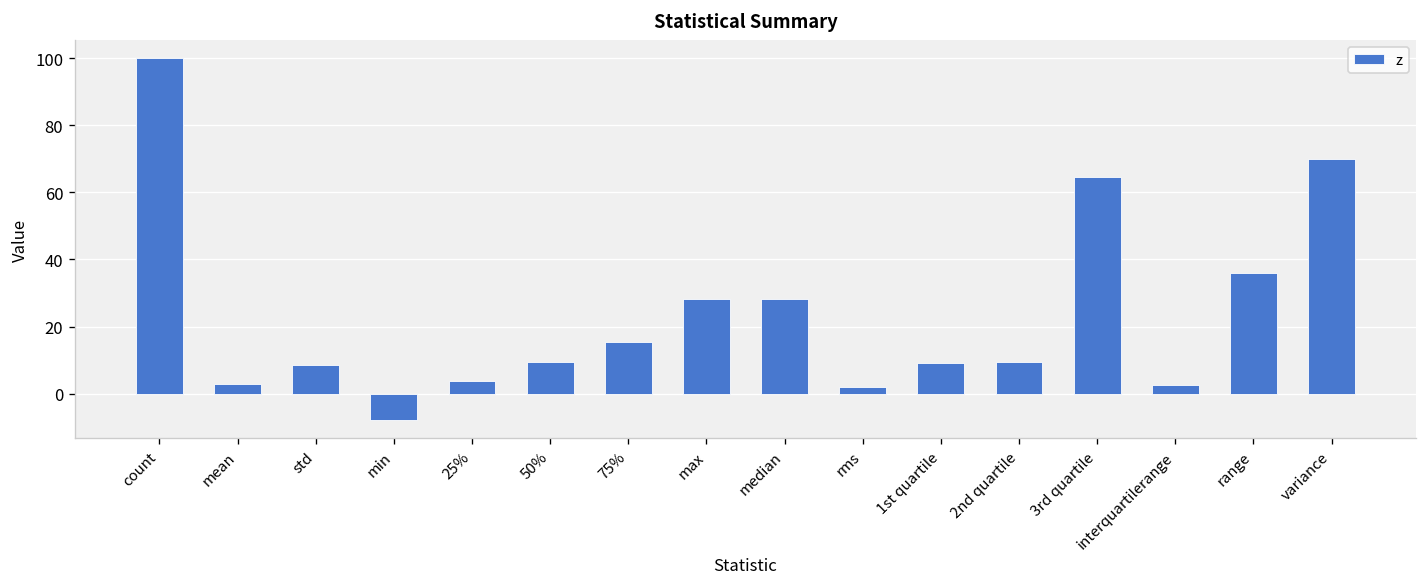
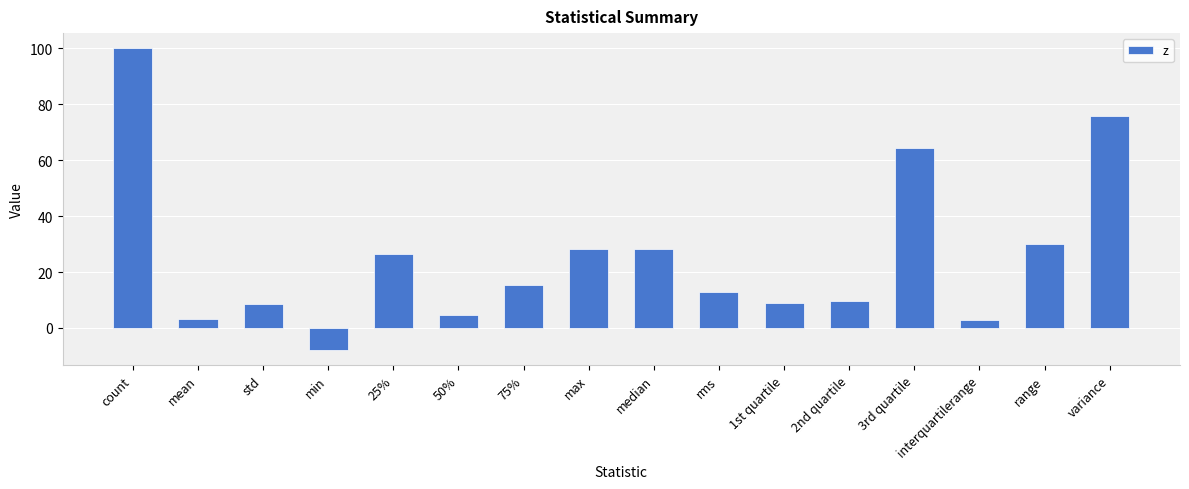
25%: 4 -> 26
50%: 10 -> 4
rms: 2 -> 13
range: 36 -> 30
variance: 70 -> 76
